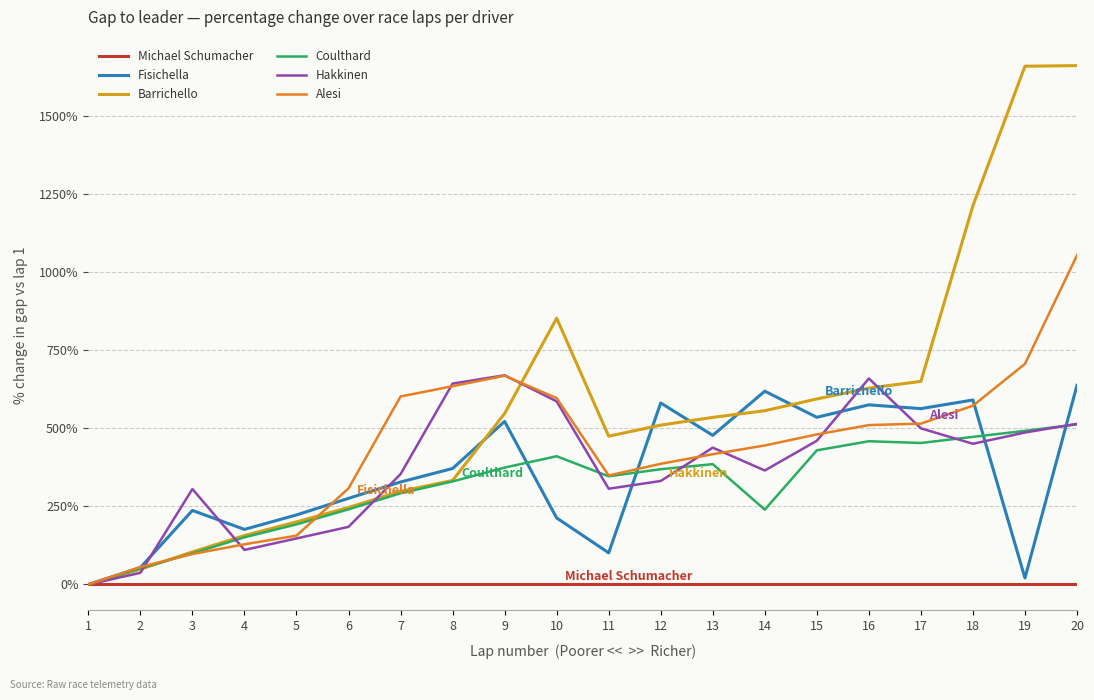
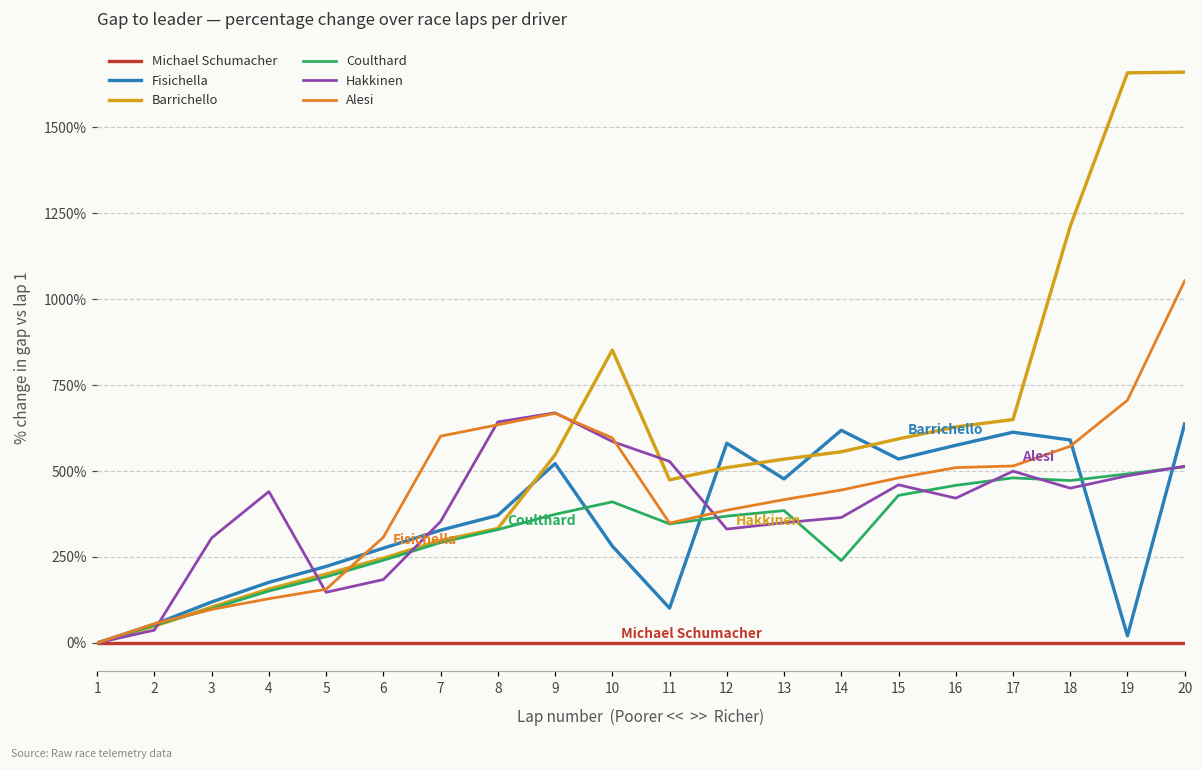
Fisichella, 3: 240% -> 120%
Hakkinen, 4: 110% -> 440%
Fisichella, 10: 210% -> 280%
Hakkinen, 11: 310% -> 530%
Hakkinen, 13: 440% -> 350%
Hakkinen, 16: 660% -> 420%
Fisichella, 17: 560% -> 610%
Coulthard, 17: 450% -> 480%
